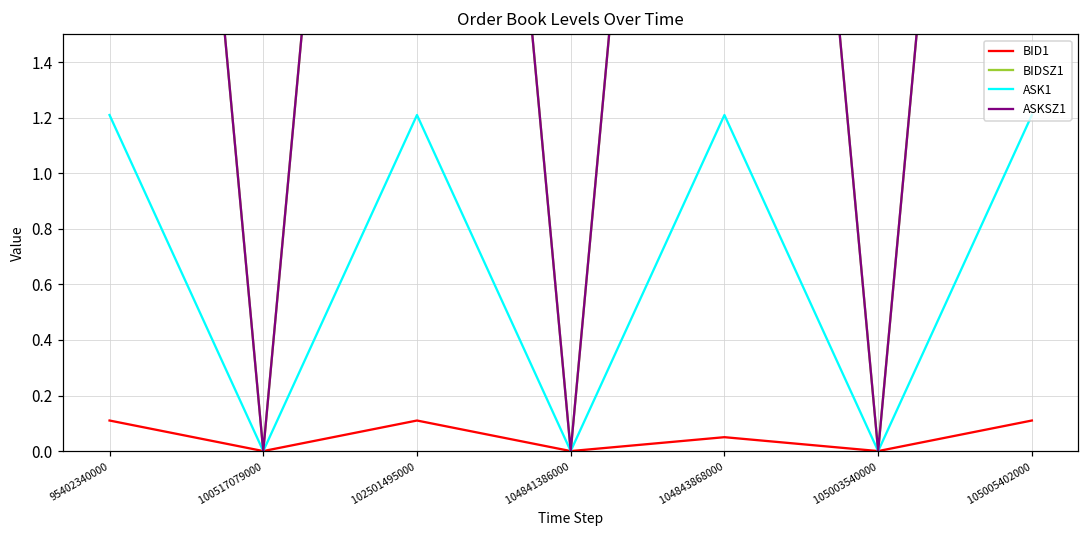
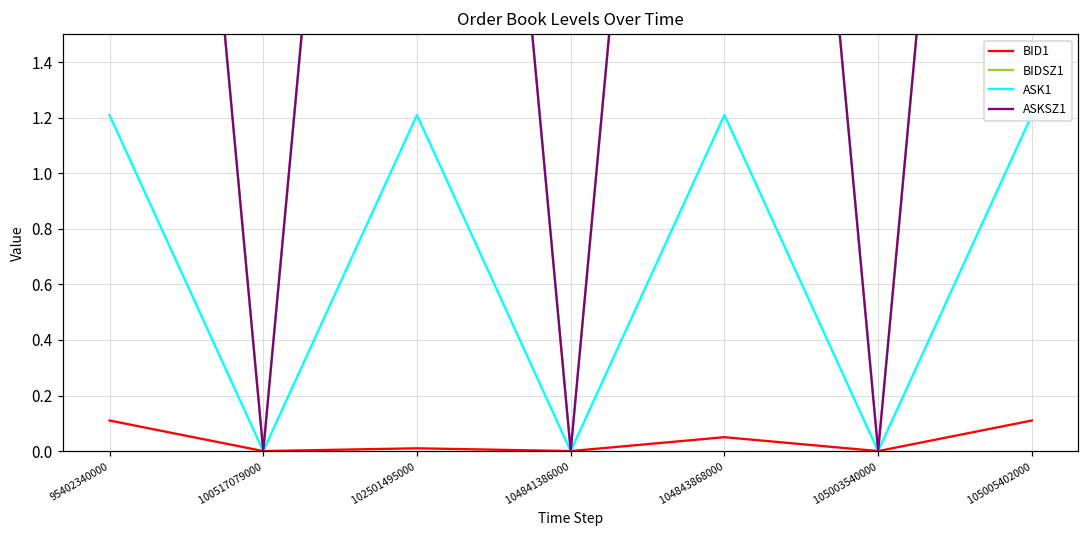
BID1, 102501495000: 0.11 -> 0.01
